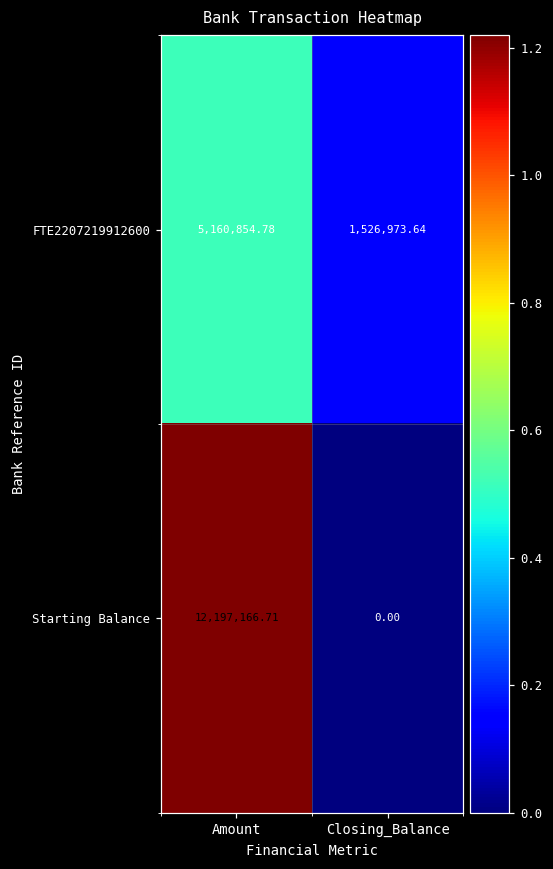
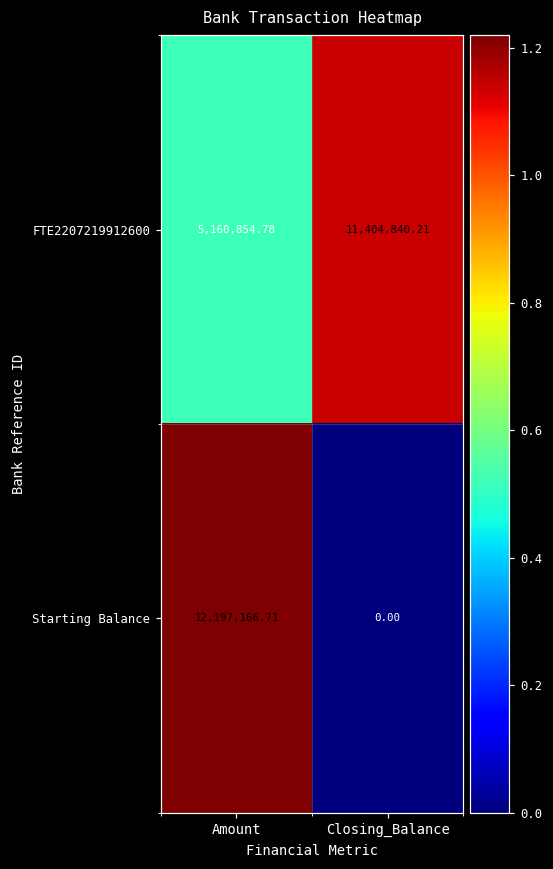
FTE2207219912600, Closing_Balance: 1,526,973.64 -> 11,404,840.21
